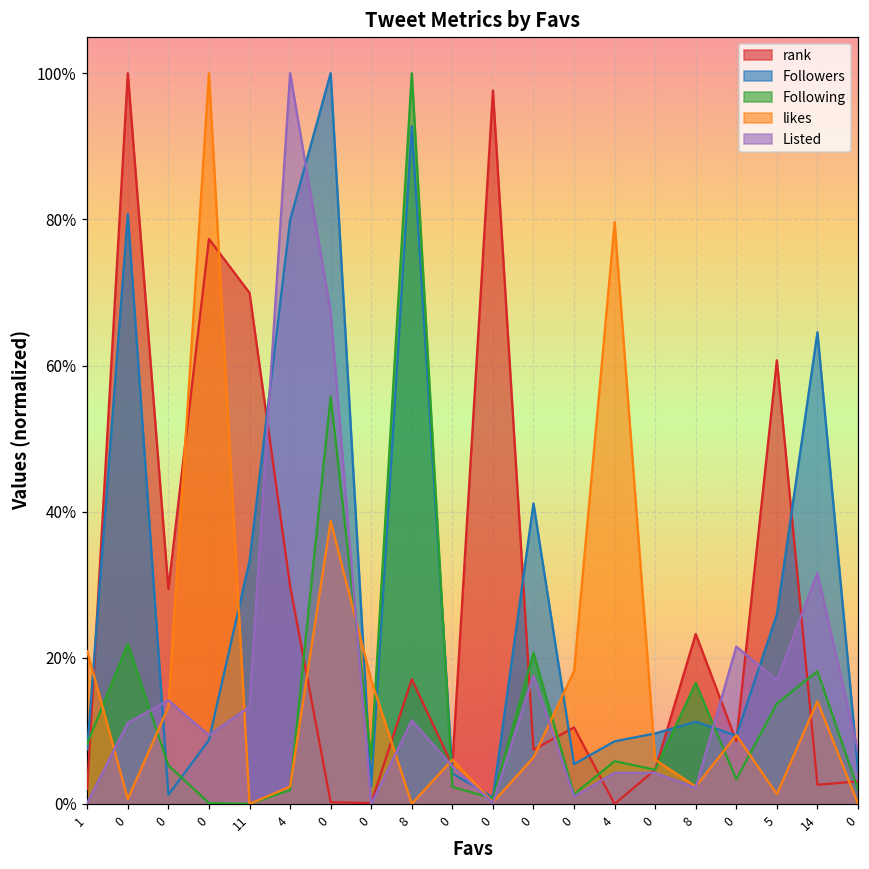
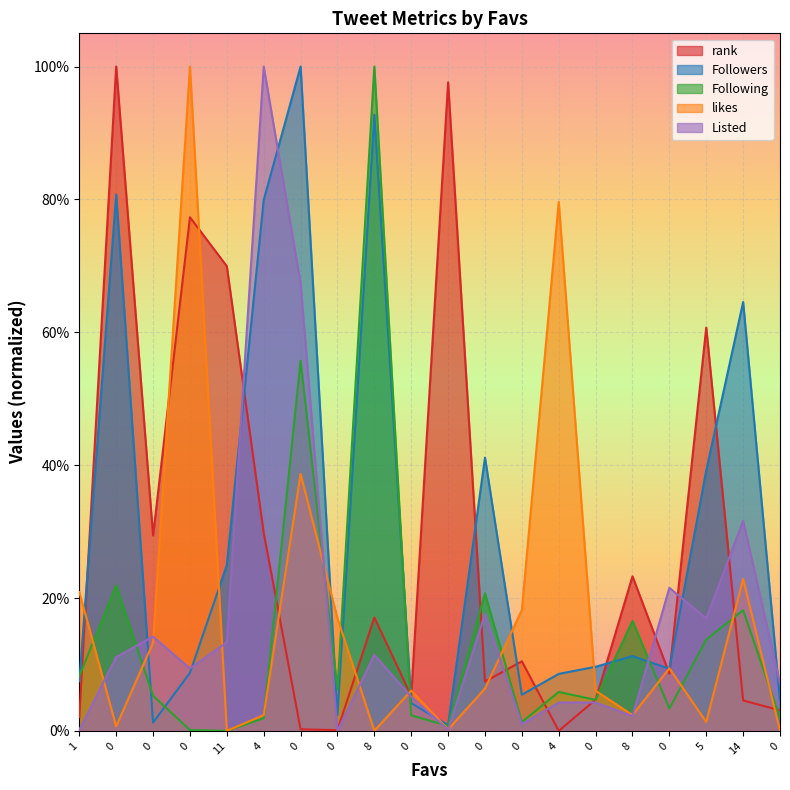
Followers, 11: 33% -> 25%
Followers, 5: 26% -> 39%
rank, 14: 3% -> 5%
likes, 14: 14% -> 23%
